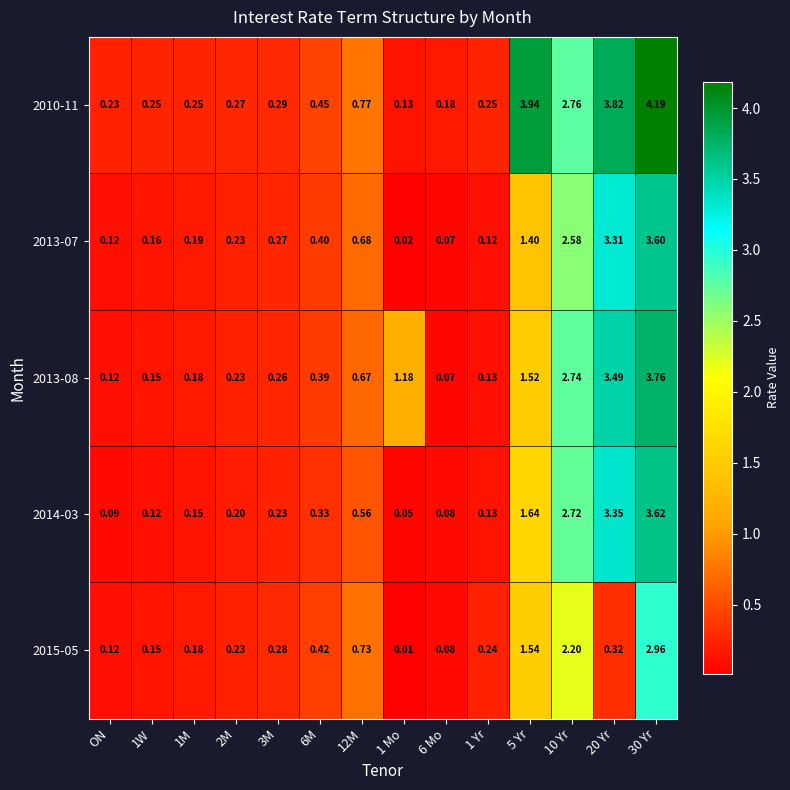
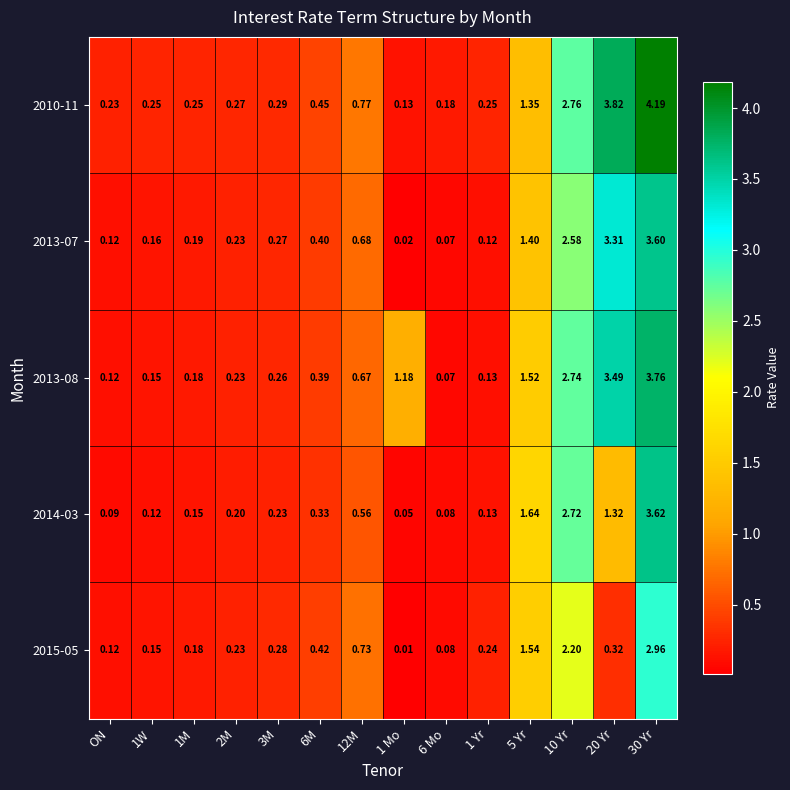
2010-11, 5 Yr: 3.94 -> 1.35
2014-03, 20 Yr: 3.35 -> 1.32
